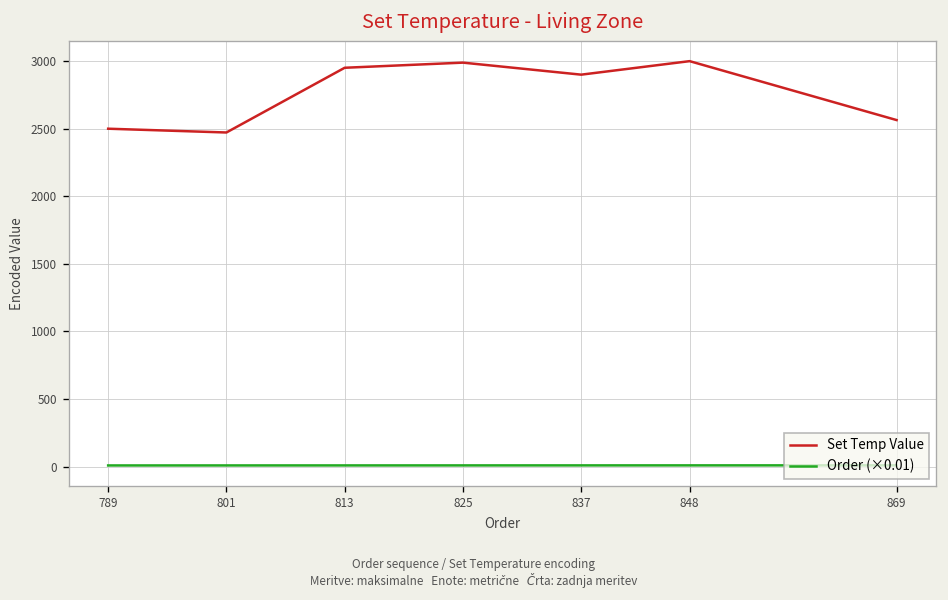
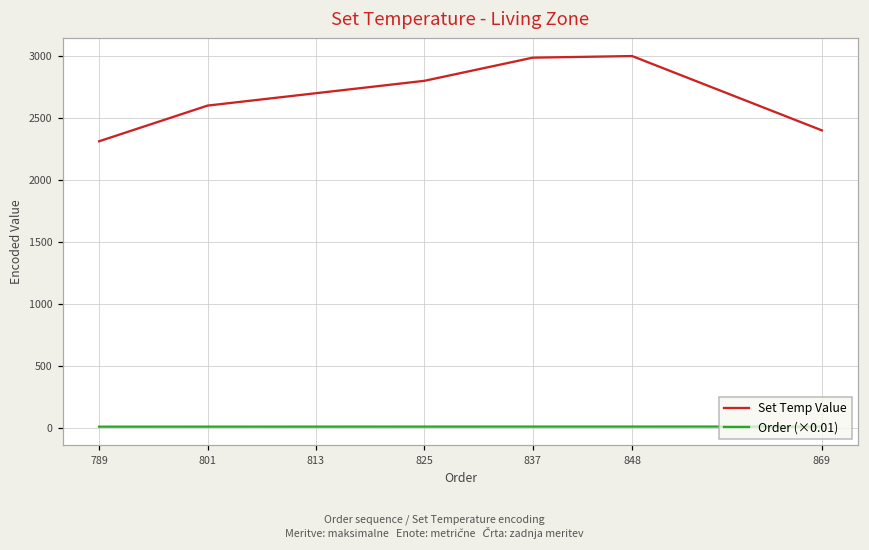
Set Temp Value, 789: 2500 -> 2310
Set Temp Value, 801: 2470 -> 2600
Set Temp Value, 813: 2950 -> 2700
Set Temp Value, 825: 2990 -> 2800
Set Temp Value, 837: 2900 -> 2990
Set Temp Value, 869: 2560 -> 2400
